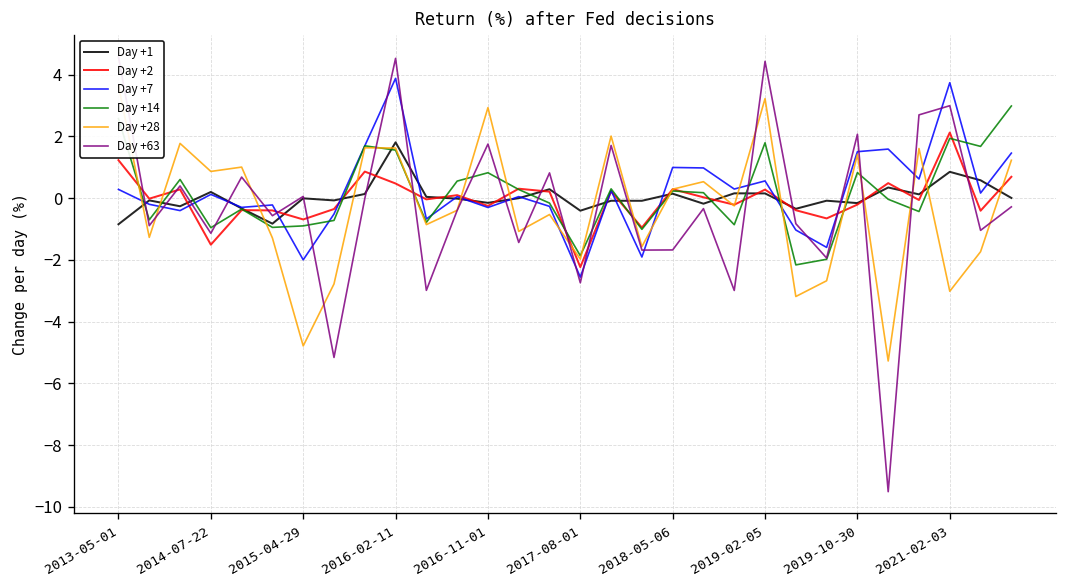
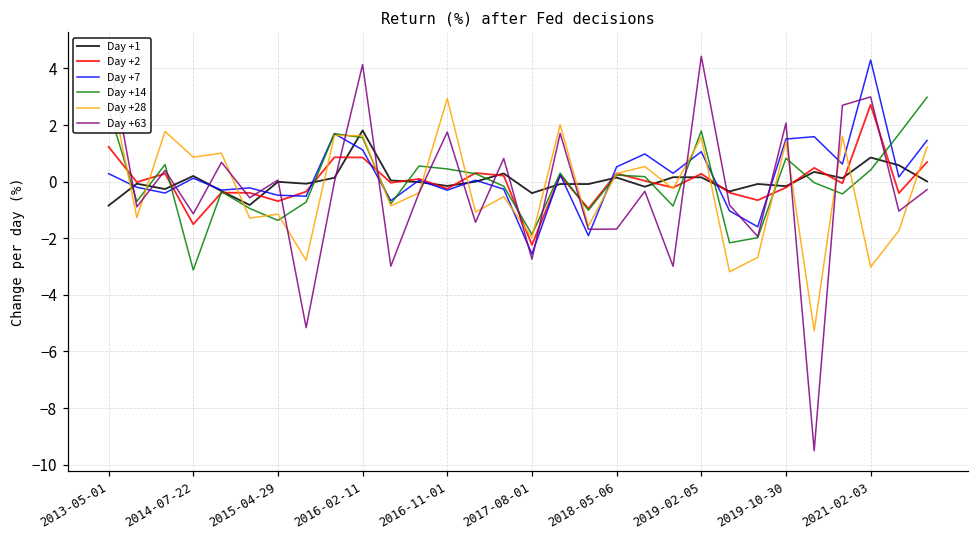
Day +14, 2014-07-22: -1.0 -> -3.1
Day +7, 2015-04-29: -2.0 -> -0.5
Day +14, 2015-04-29: -0.9 -> -1.4
Day +28, 2015-04-29: -4.8 -> -1.1
Day +2, 2016-02-11: 0.5 -> 0.9
Day +7, 2016-02-11: 3.9 -> 1.1
Day +63, 2016-02-11: 4.5 -> 4.1
Day +14, 2016-11-01: 0.8 -> 0.5
Day +7, 2018-05-06: 1.0 -> 0.5
Day +7, 2019-02-05: 0.6 -> 1.1
Day +28, 2019-02-05: 3.2 -> 1.6
Day +2, 2021-02-03: 2.1 -> 2.7
Day +7, 2021-02-03: 3.7 -> 4.3
Day +14, 2021-02-03: 1.9 -> 0.4
